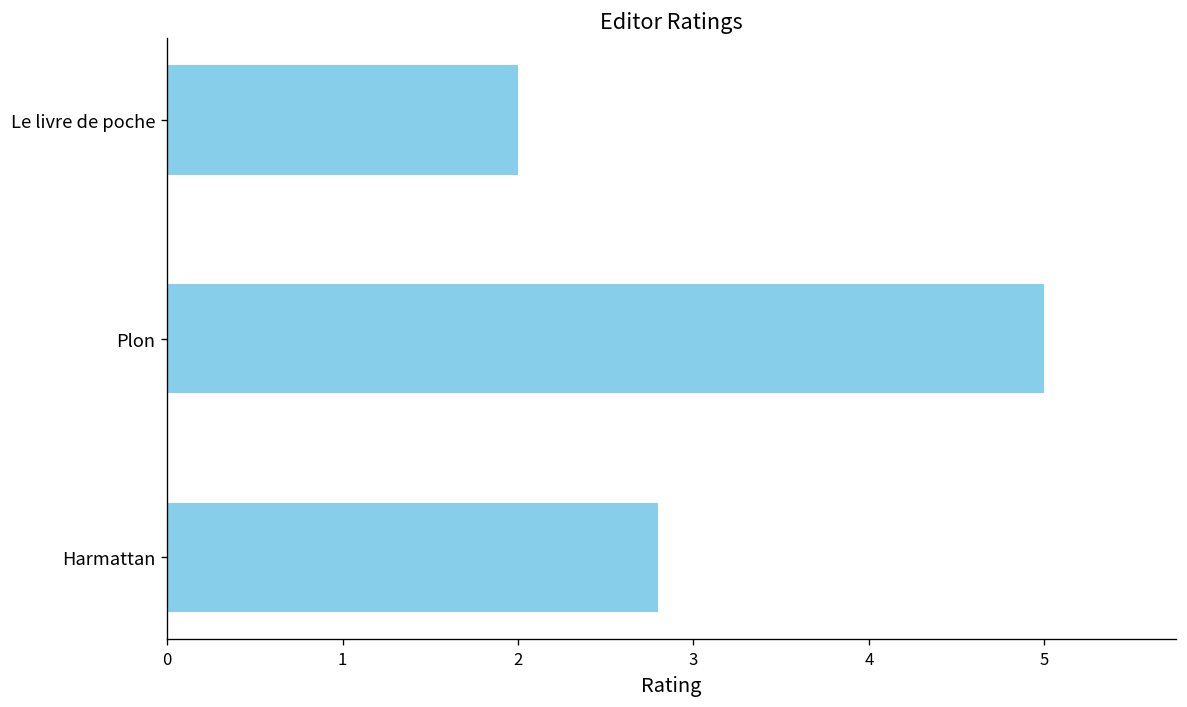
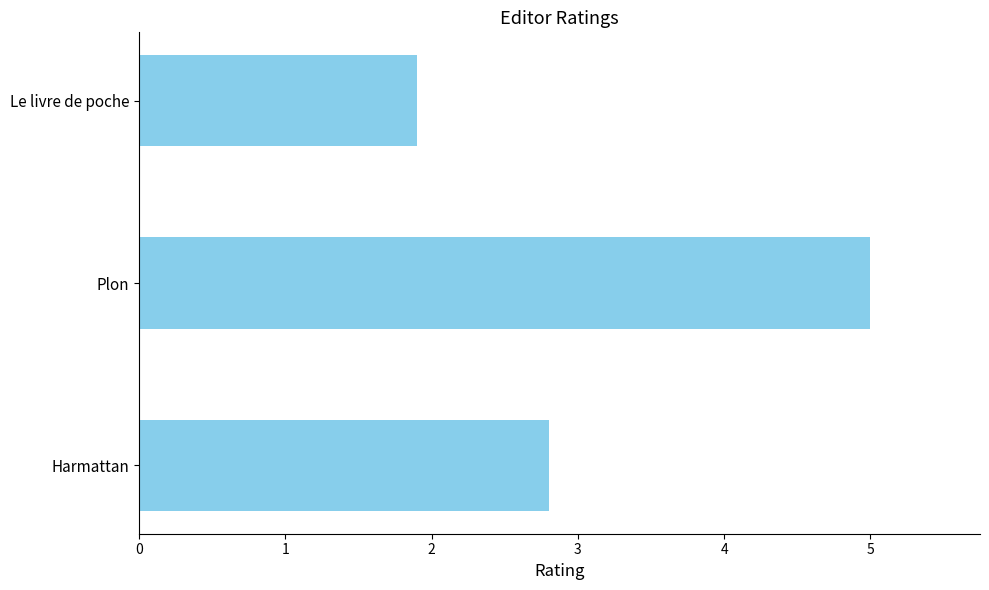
Le livre de poche: 2.0 -> 1.9
